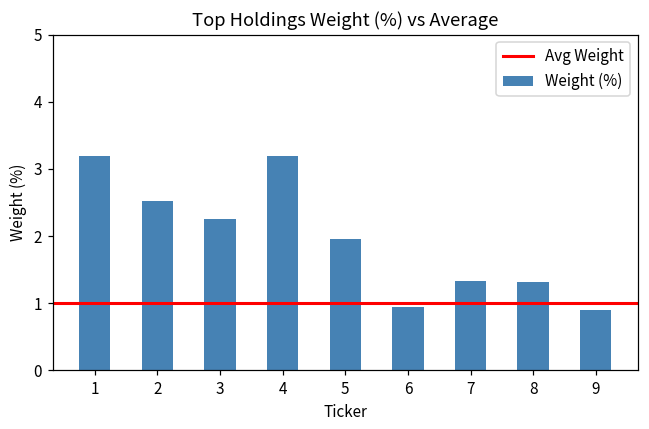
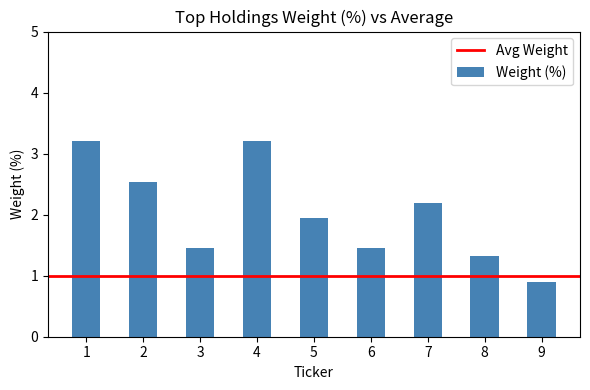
3: 2.3 -> 1.5
6: 0.9 -> 1.5
7: 1.3 -> 2.2
